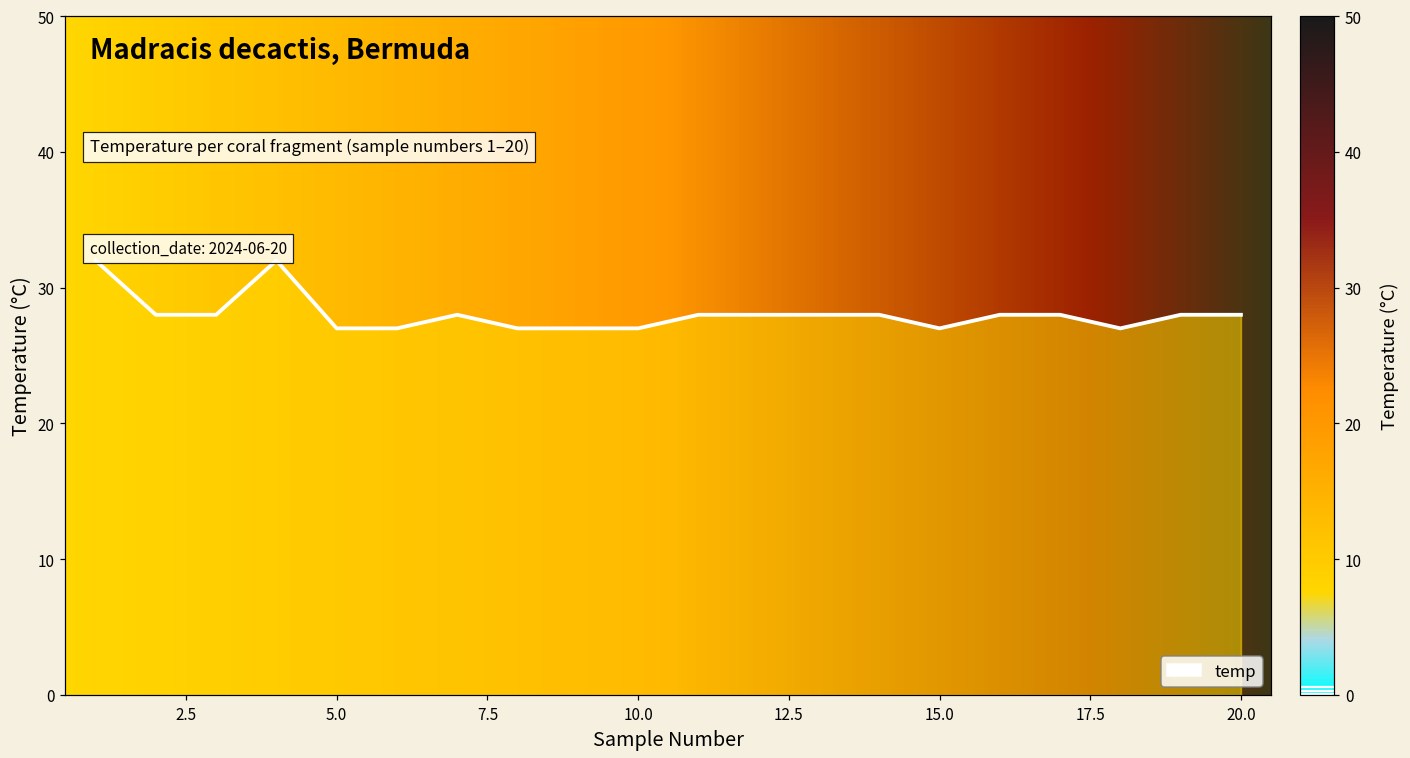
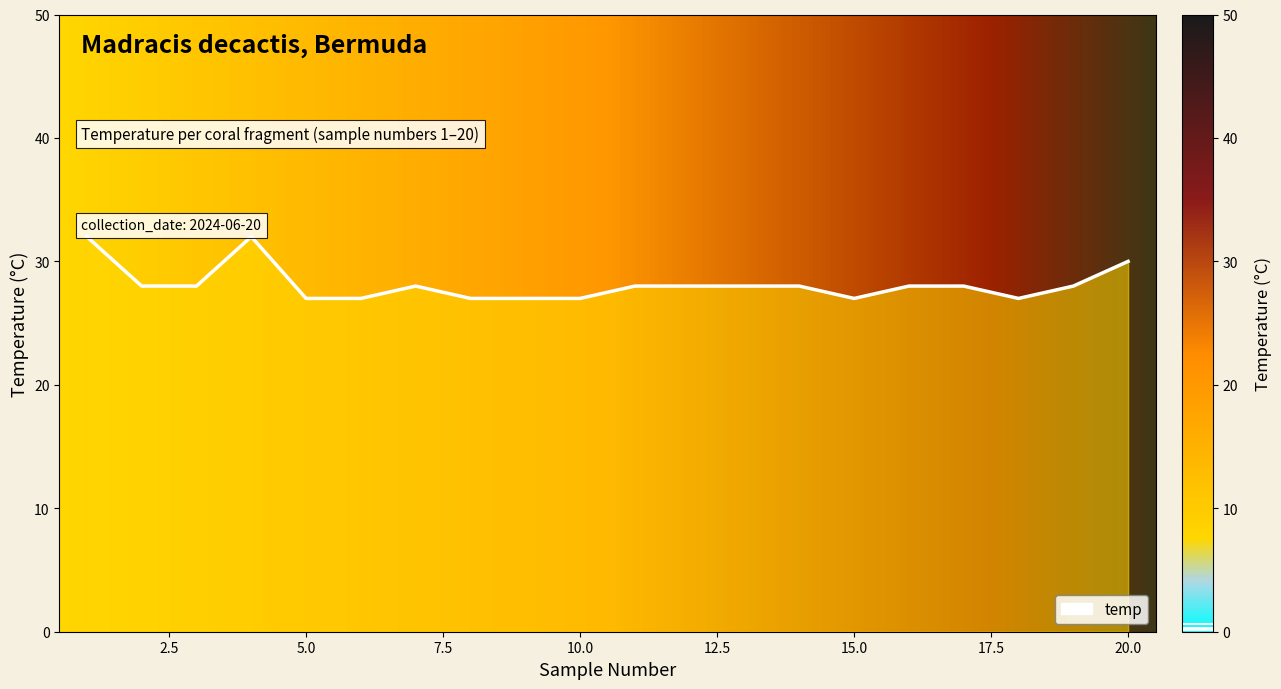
20.0: 28 -> 30
